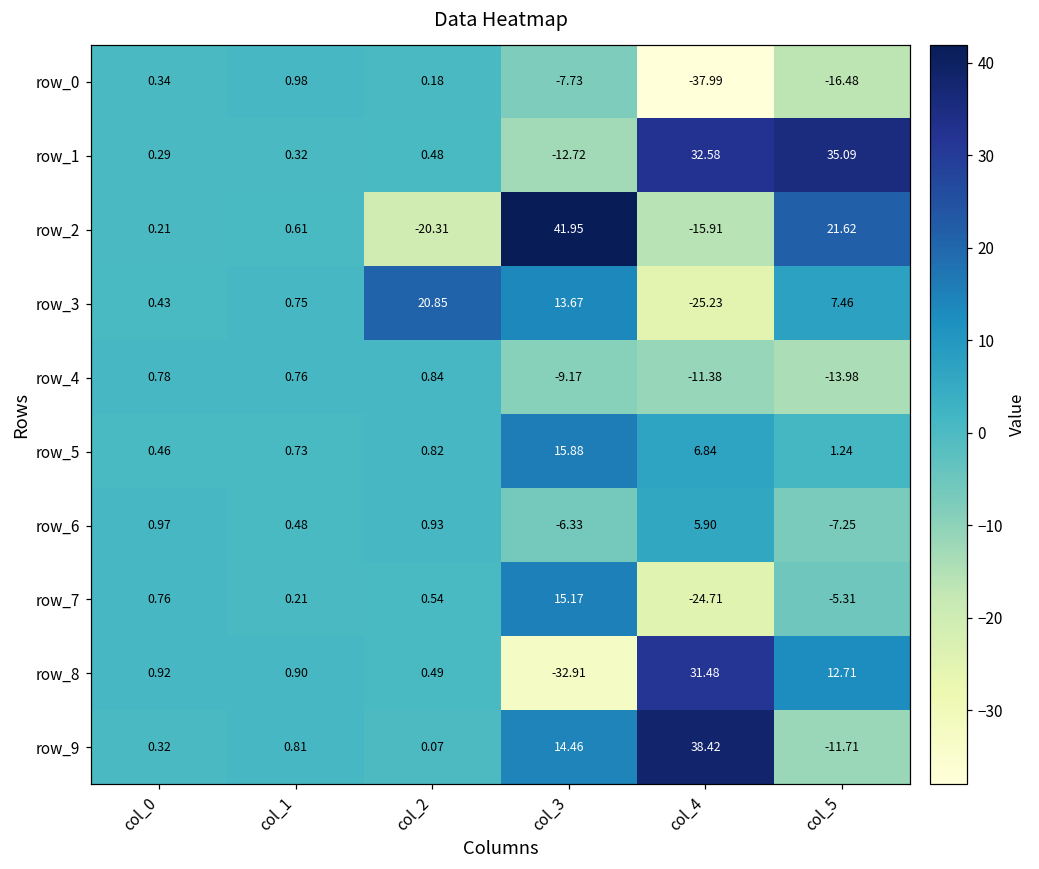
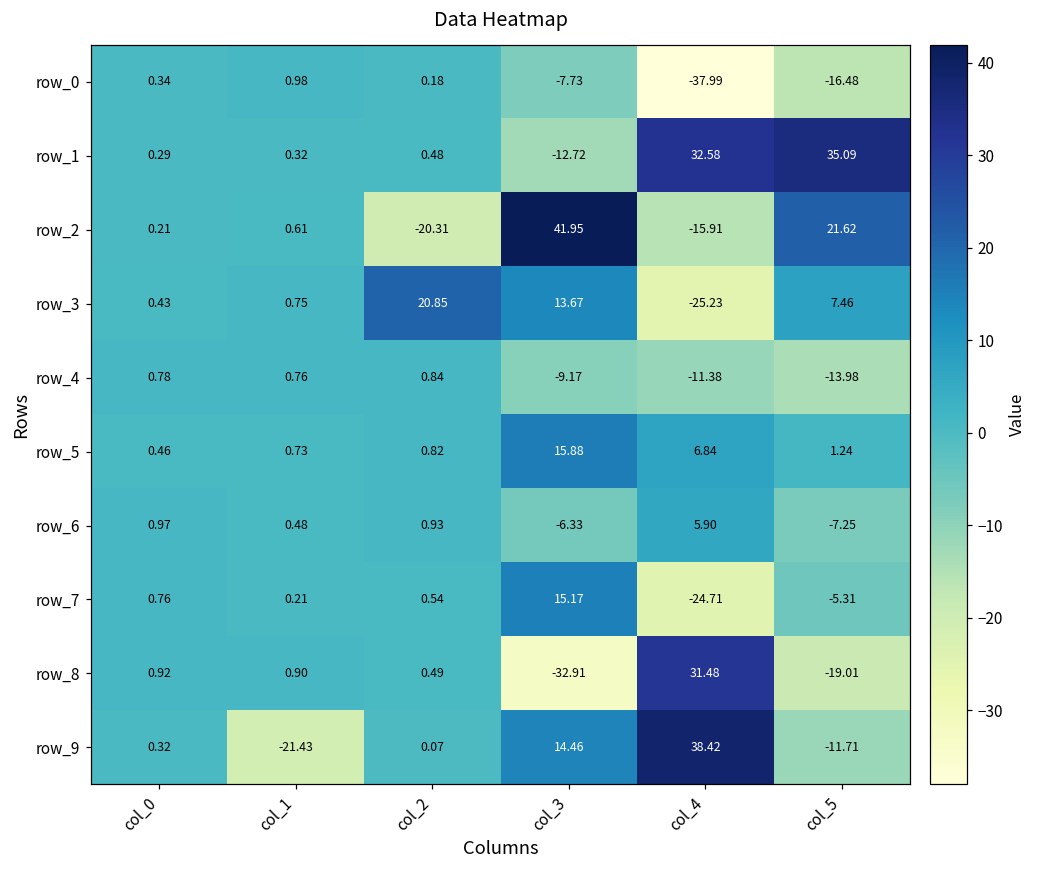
row_8, col_5: 12.71 -> -19.01
row_9, col_1: 0.81 -> -21.43
